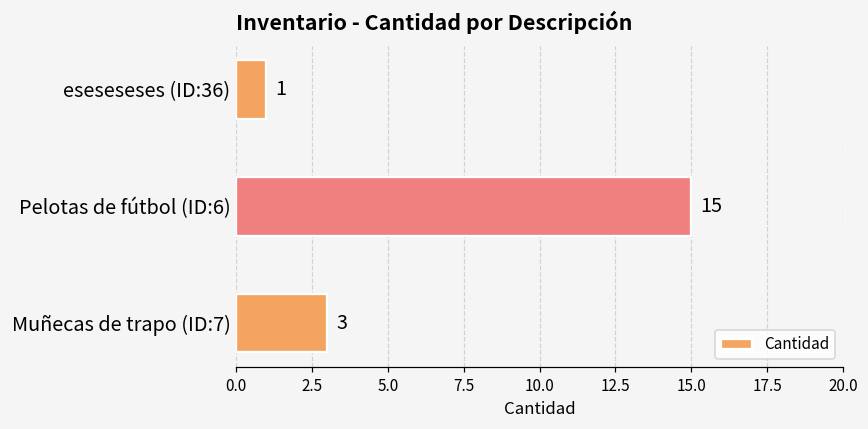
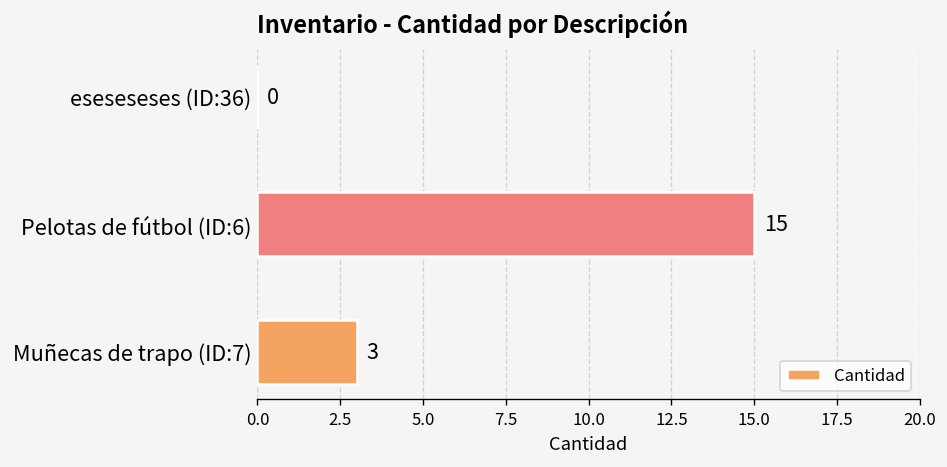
eseseseses (ID:36): 1 -> 0
